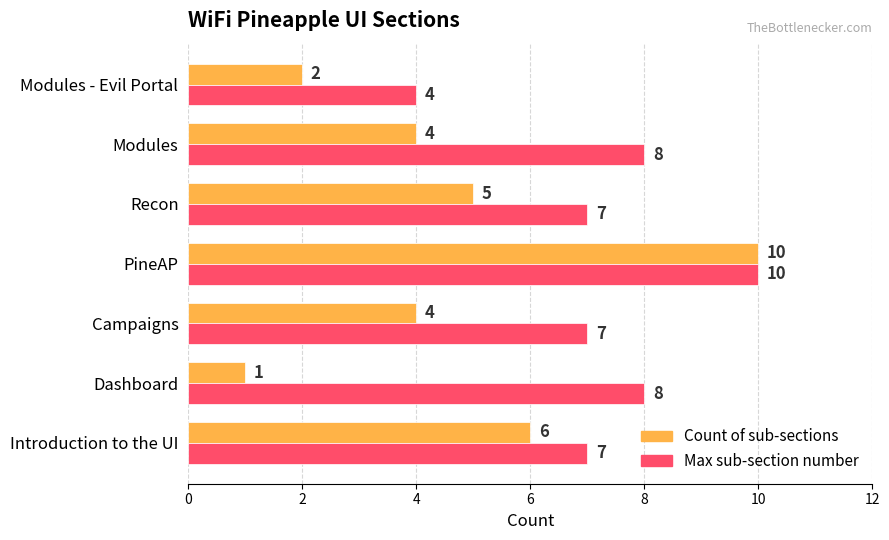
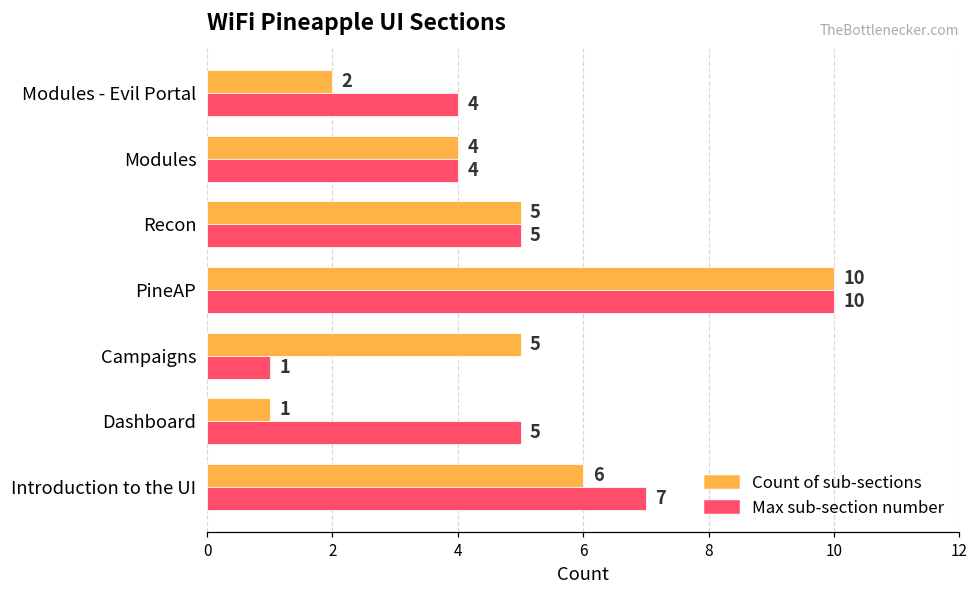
Max sub-section number, Modules: 8 -> 4
Max sub-section number, Recon: 7 -> 5
Count of sub-sections, Campaigns: 4 -> 5
Max sub-section number, Campaigns: 7 -> 1
Max sub-section number, Dashboard: 8 -> 5
